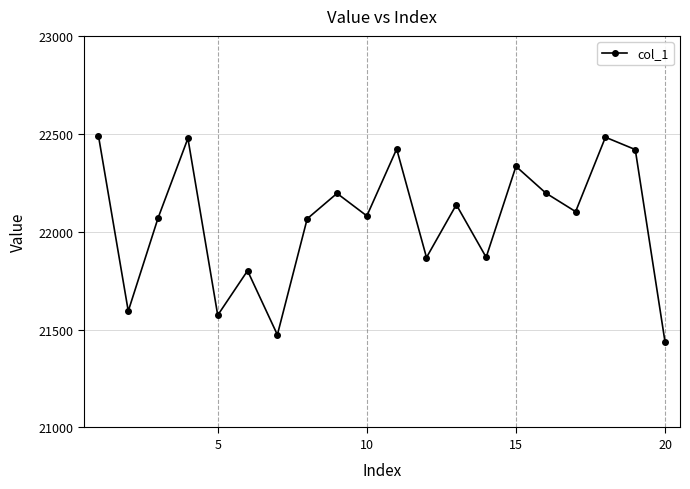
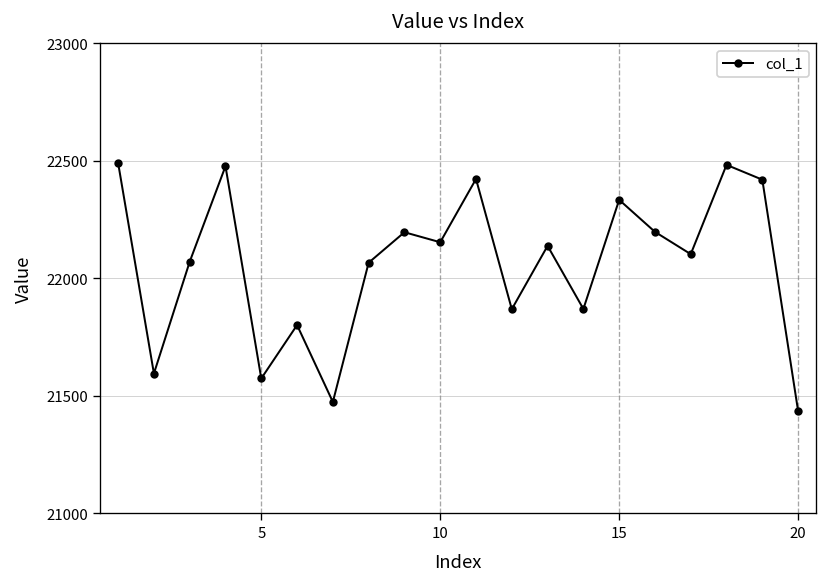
10: 22080 -> 22150
